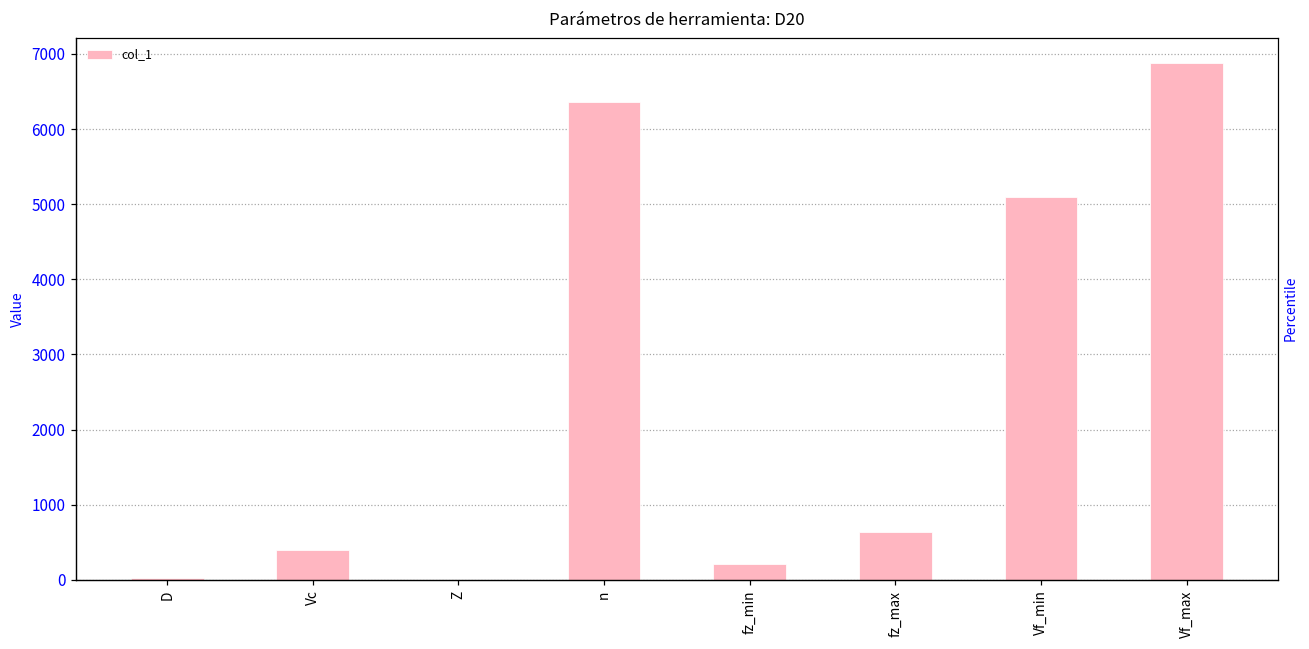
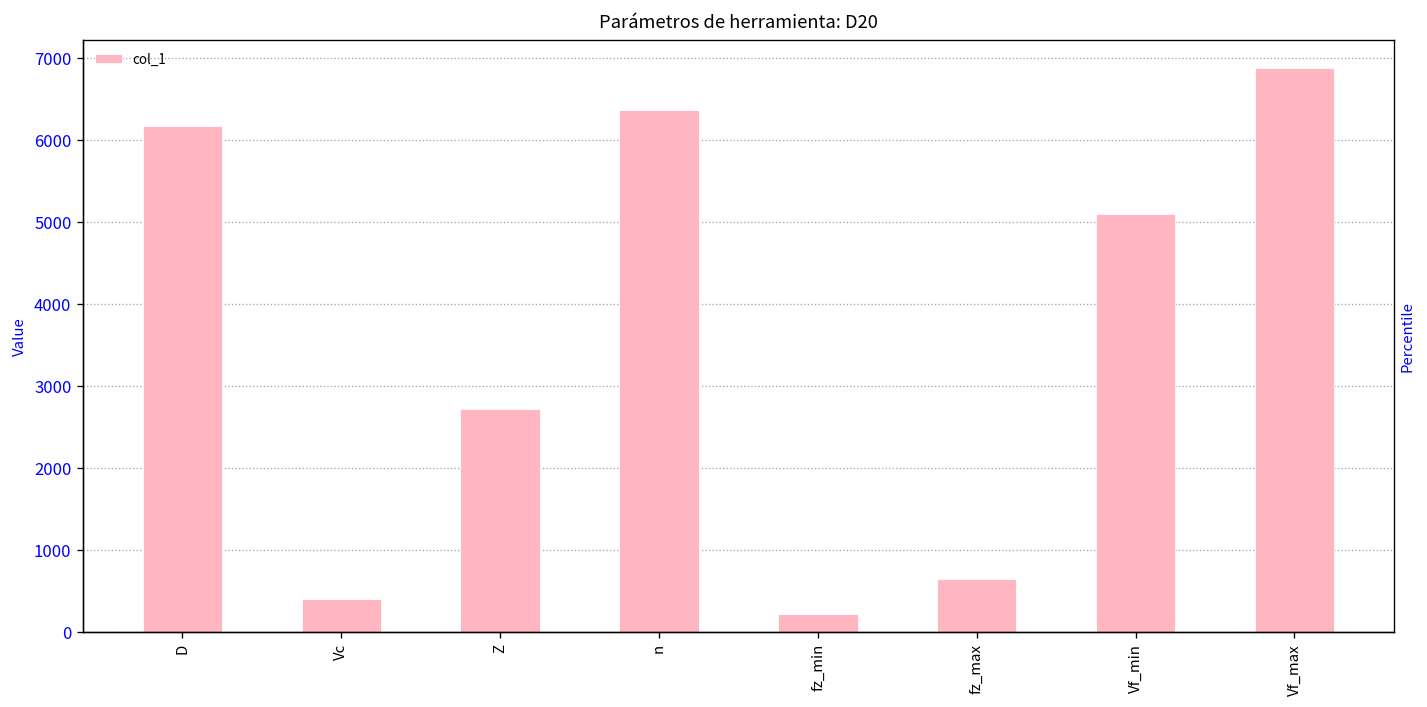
D: 0 -> 6200
Z: 0 -> 2700
